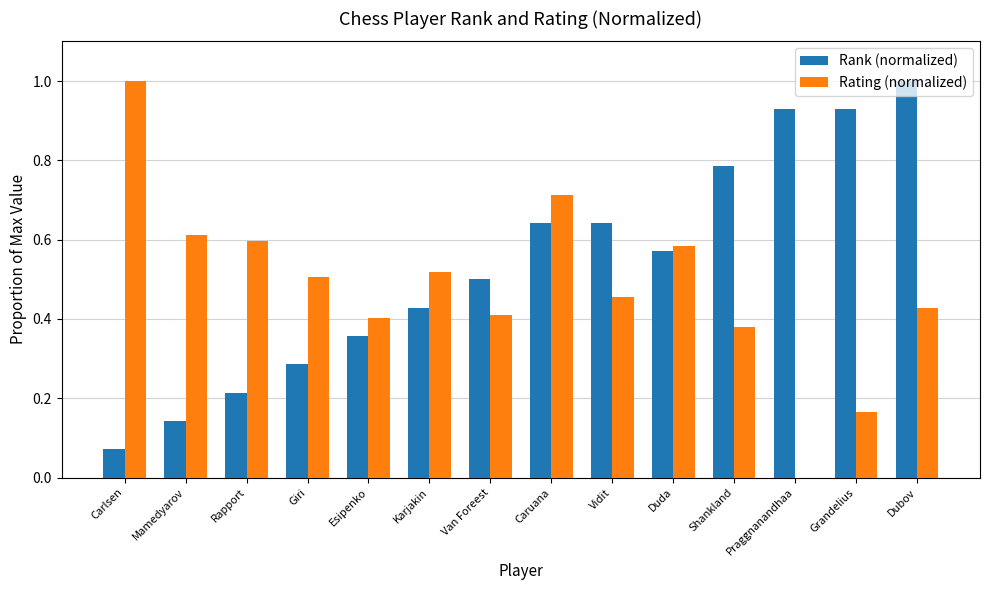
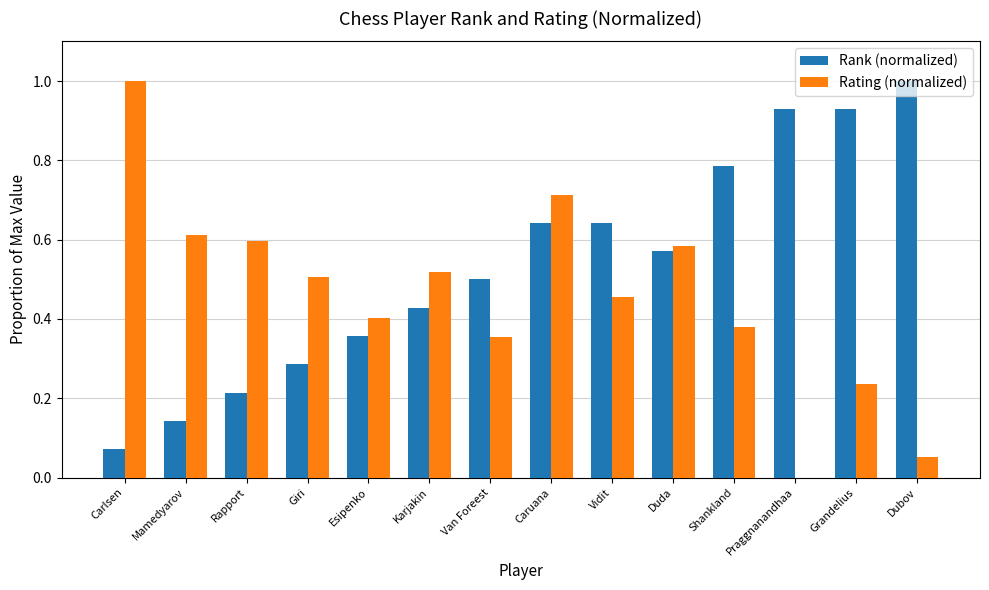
Rating (normalized), Van Foreest: 0.41 -> 0.36
Rating (normalized), Grandelius: 0.17 -> 0.24
Rating (normalized), Dubov: 0.43 -> 0.05
